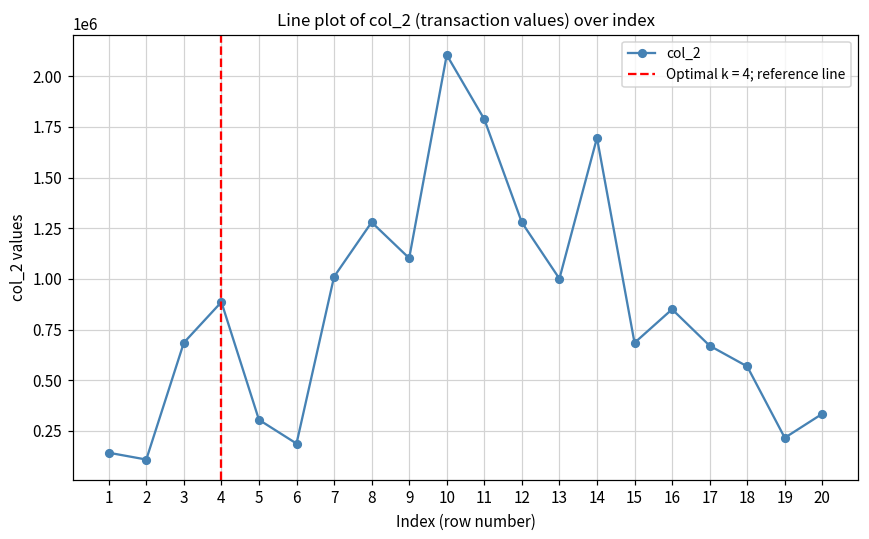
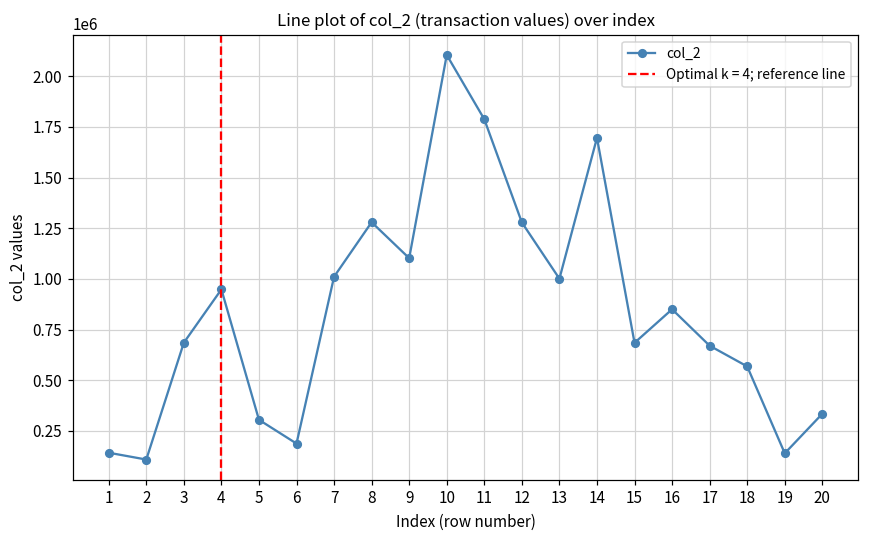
4: 890000 -> 950000
19: 220000 -> 140000
